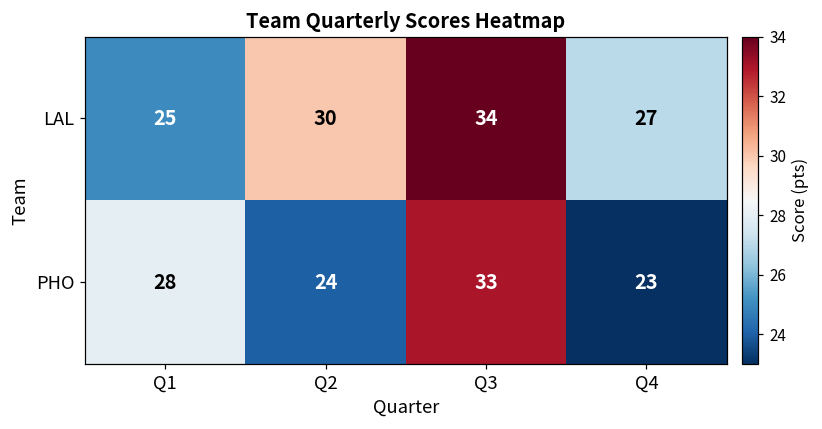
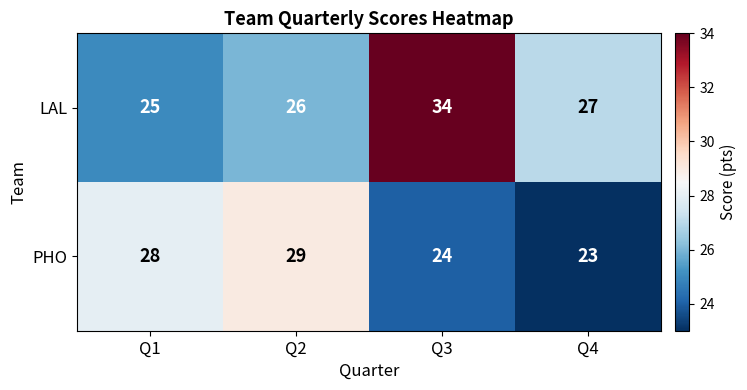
LAL, Q2: 30 -> 26
PHO, Q2: 24 -> 29
PHO, Q3: 33 -> 24
